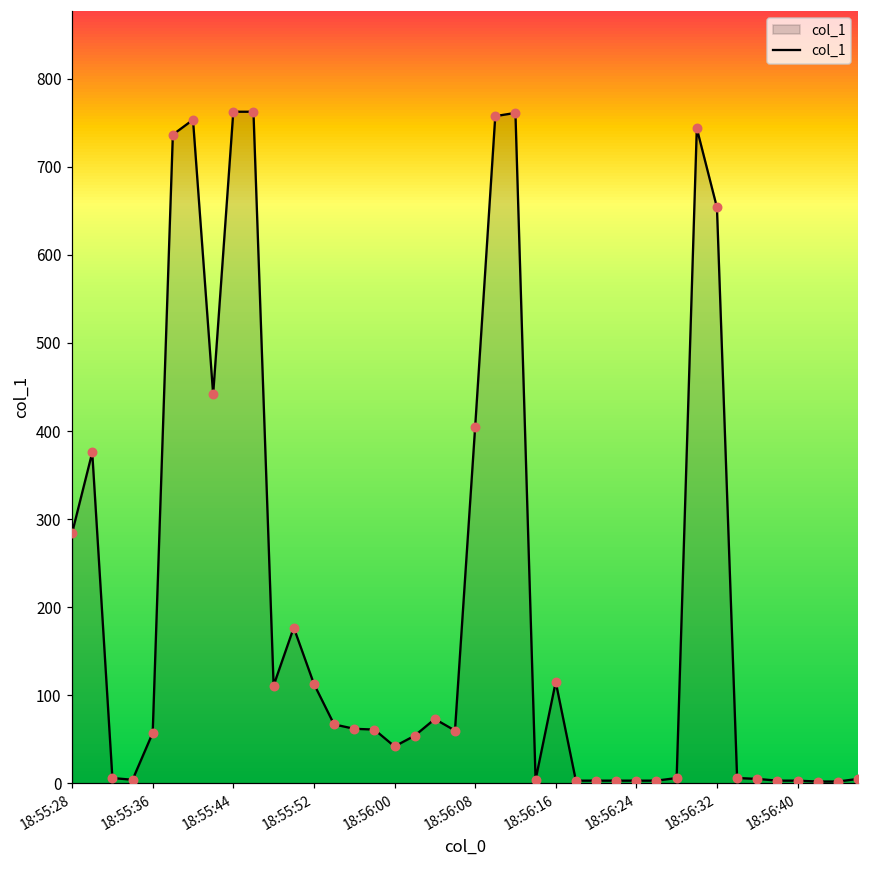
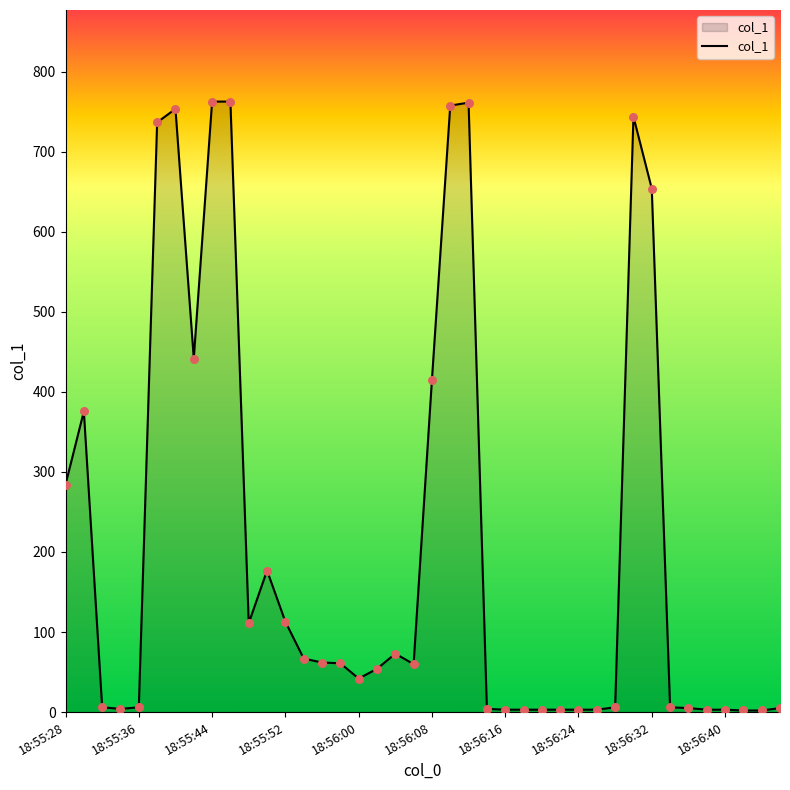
18:55:36: 60 -> 10
18:56:08: 400 -> 410
18:56:16: 120 -> 0
